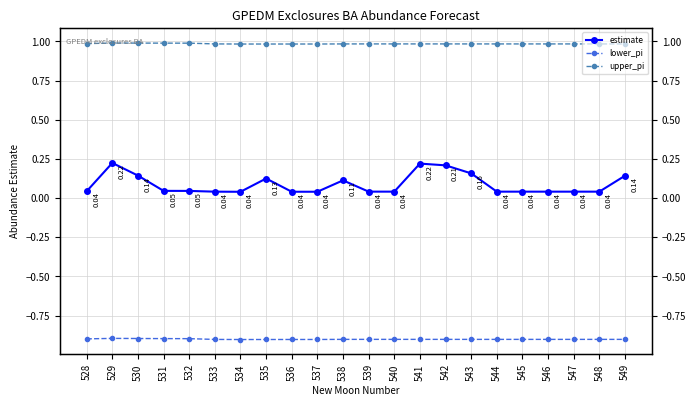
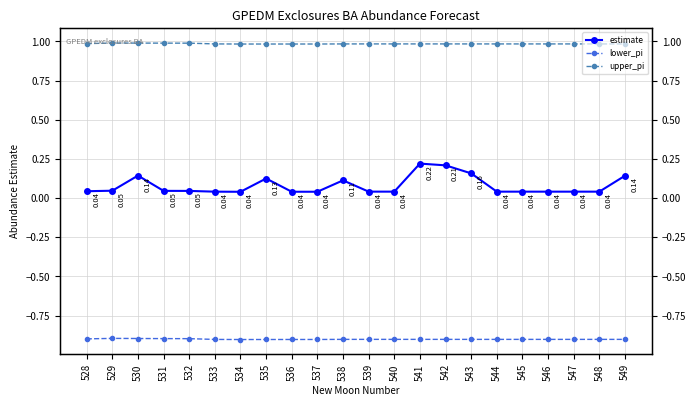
estimate, 529: 0.22 -> 0.05
